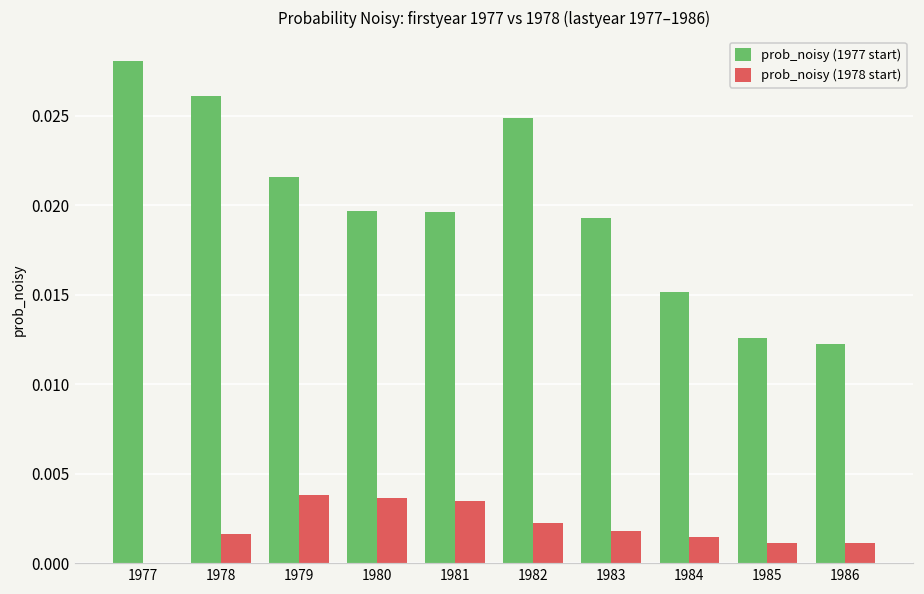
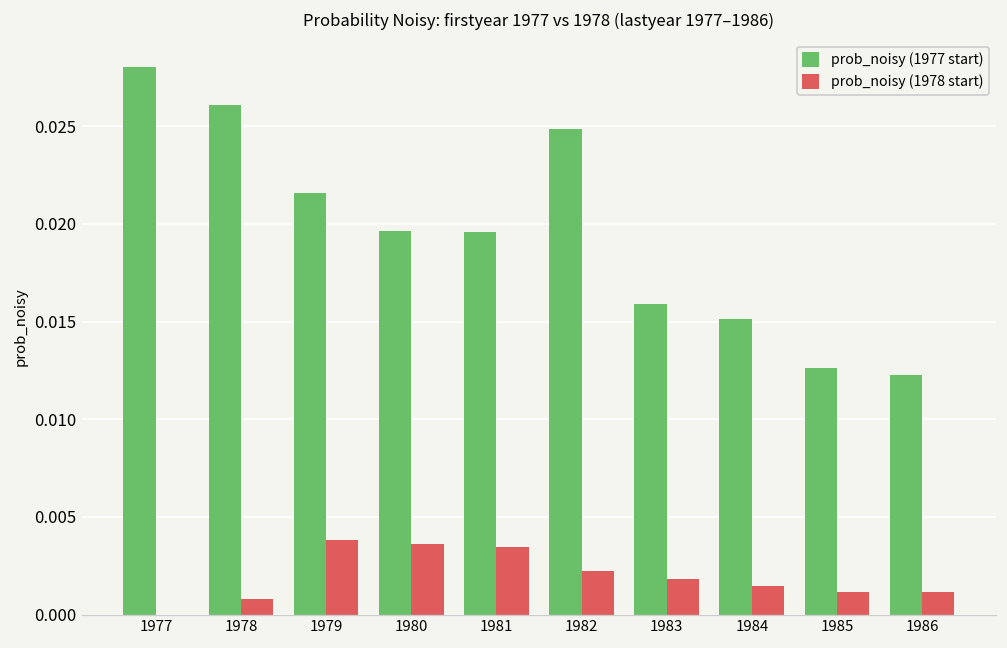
prob_noisy (1978 start), 1978: 0.0016 -> 0.0008
prob_noisy (1977 start), 1983: 0.0193 -> 0.0159
